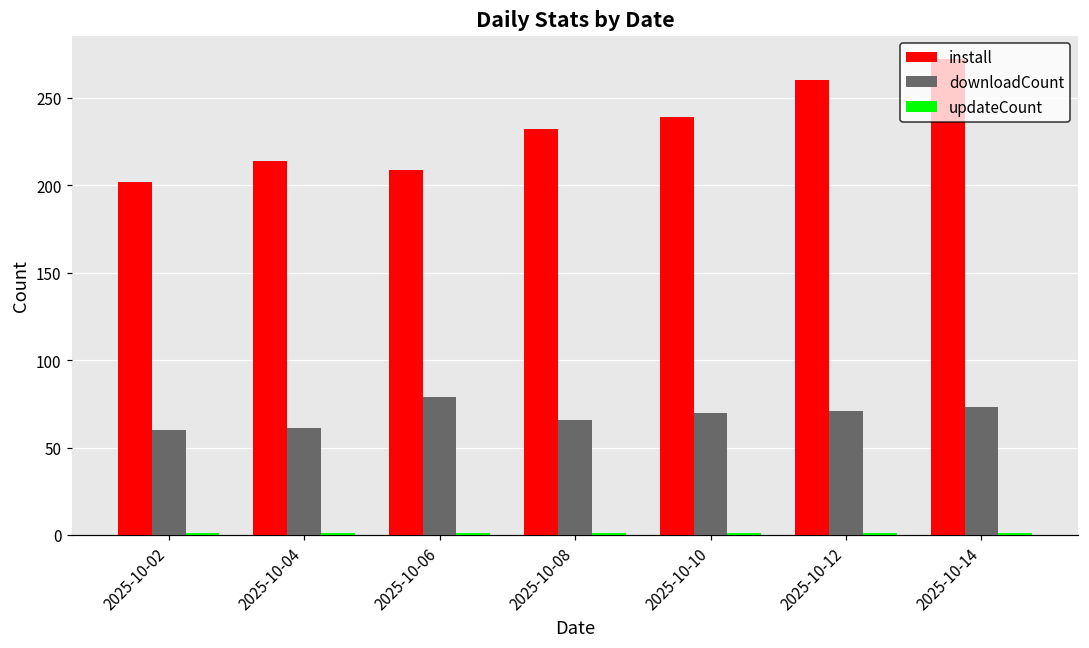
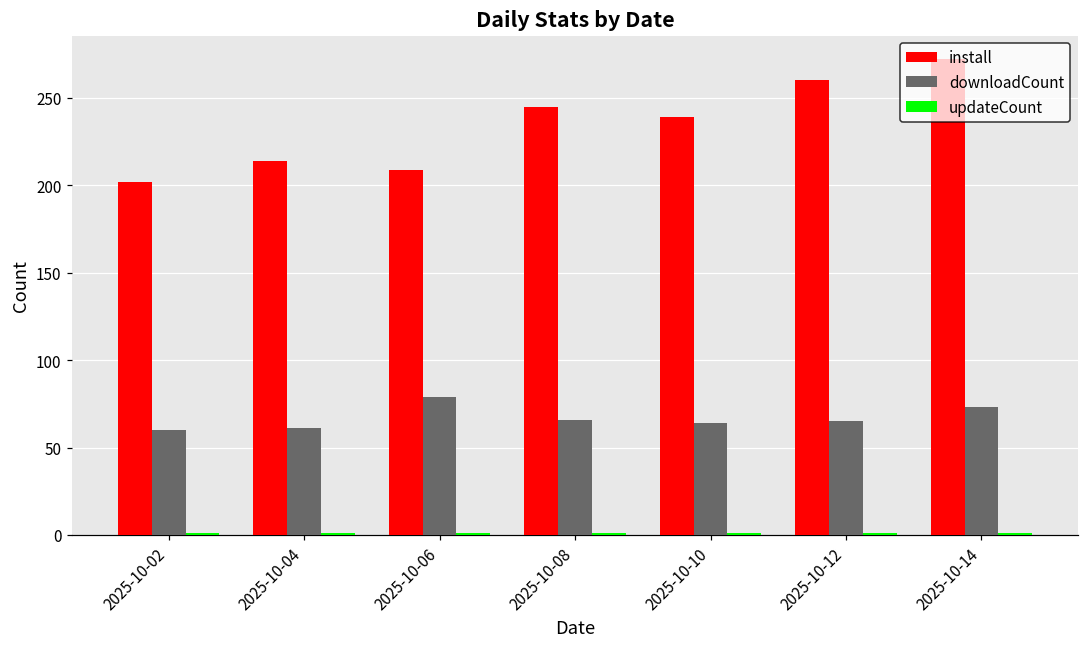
install, 2025-10-08: 232 -> 245
downloadCount, 2025-10-10: 70 -> 64
downloadCount, 2025-10-12: 71 -> 65
